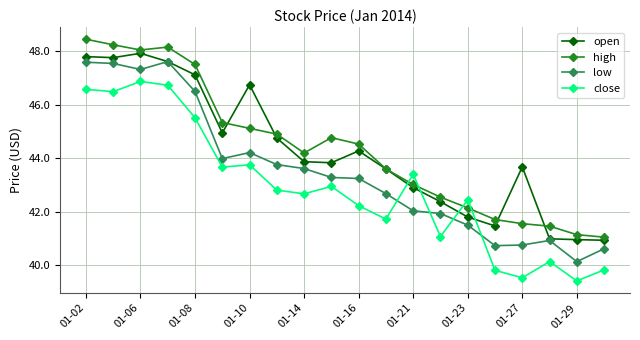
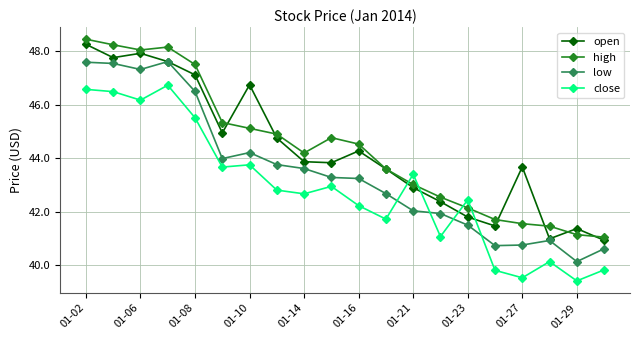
open, 01-02: 47.8 -> 48.3
close, 01-06: 46.9 -> 46.2
open, 01-29: 41.0 -> 41.4
